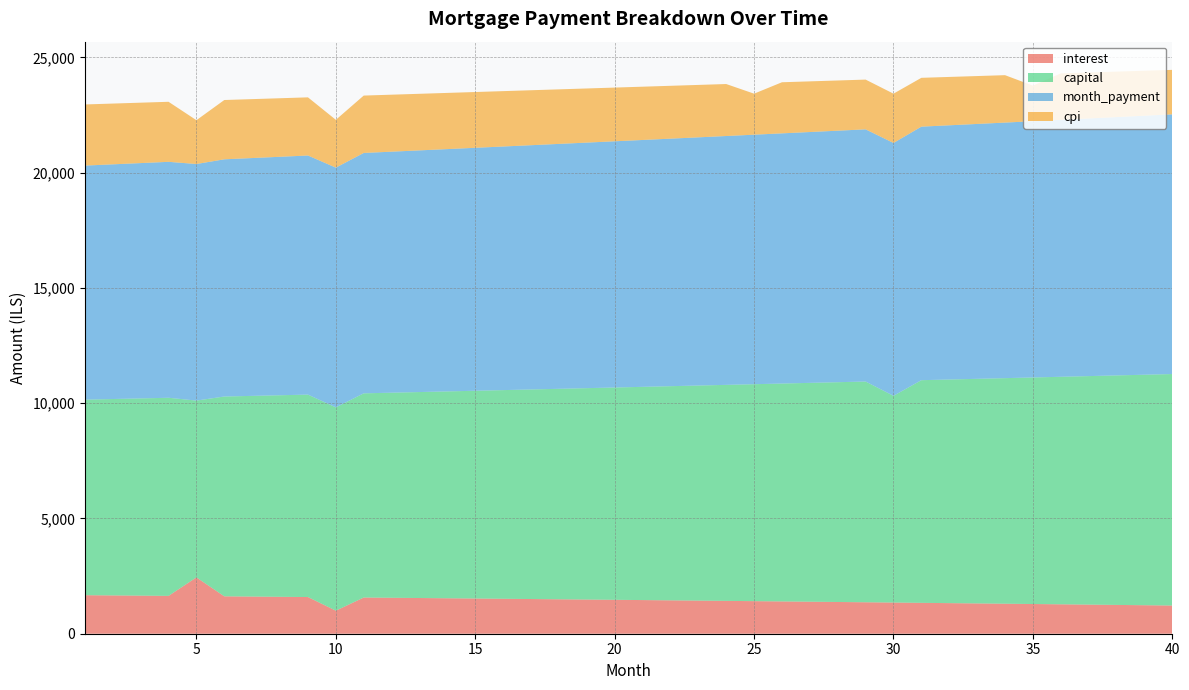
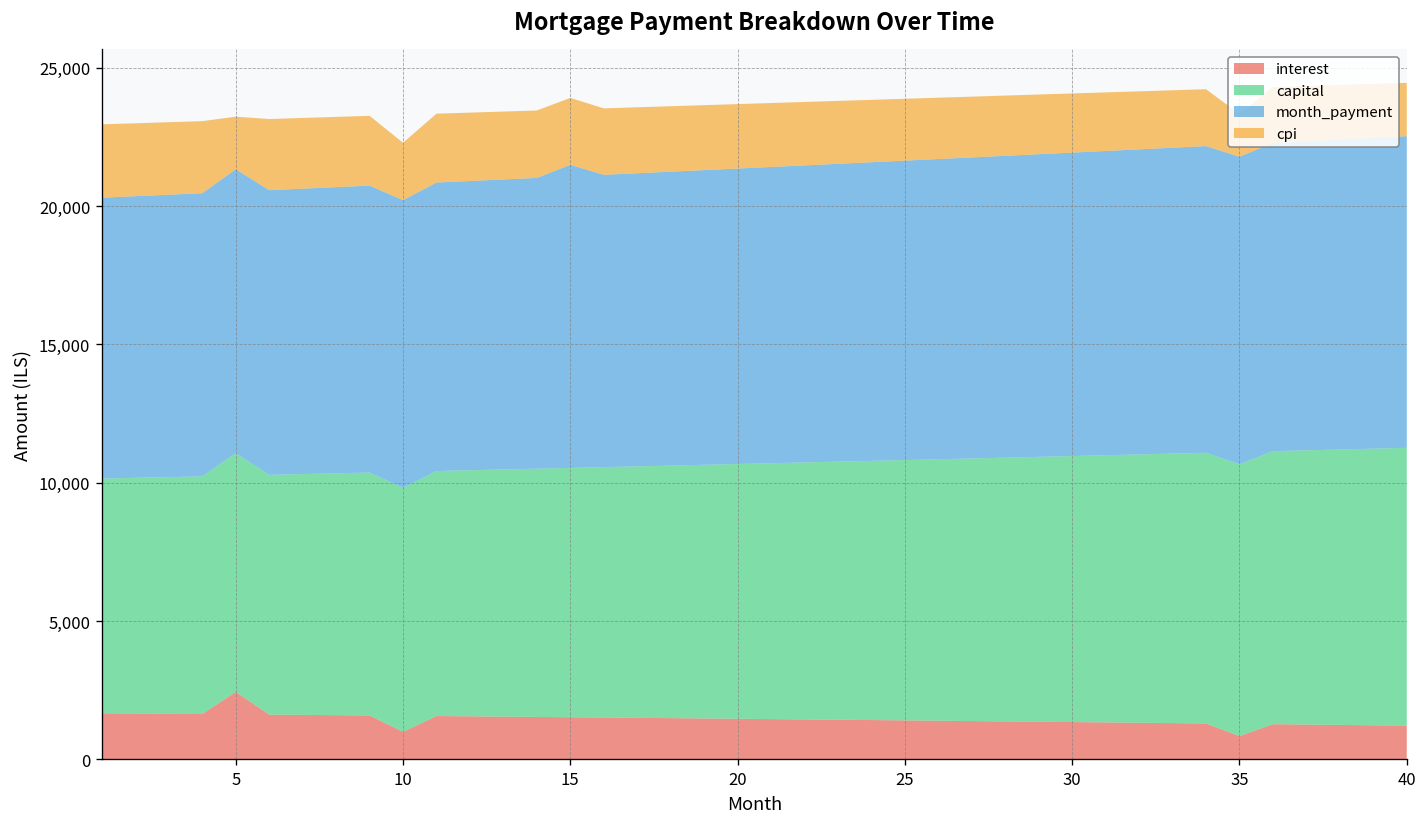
capital, 5: 7,700 -> 8,600
month_payment, 15: 10,500 -> 11,000
cpi, 25: 1,800 -> 2,200
capital, 30: 9,000 -> 9,600
interest, 35: 1,300 -> 800
